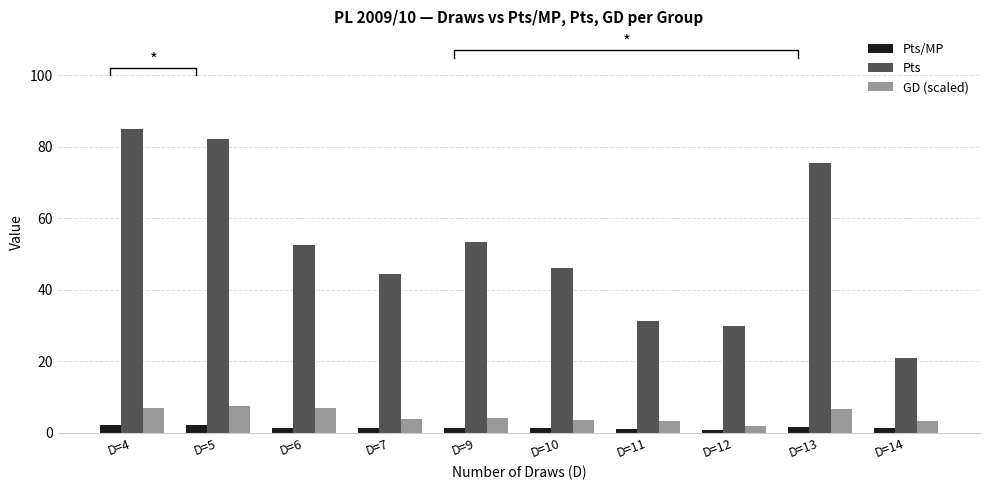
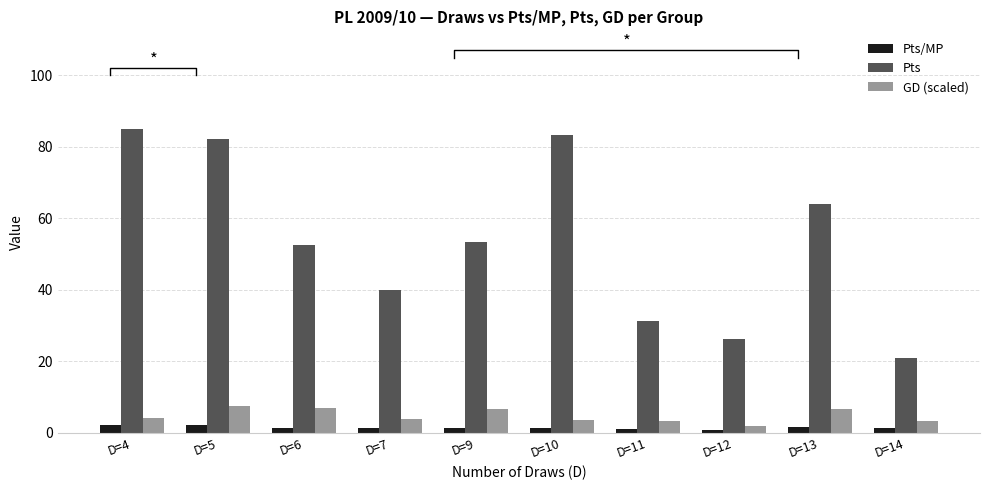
GD (scaled), D=4: 7 -> 4
Pts, D=7: 45 -> 40
GD (scaled), D=9: 4 -> 7
Pts, D=10: 46 -> 83
Pts, D=12: 30 -> 26
Pts, D=13: 76 -> 64
